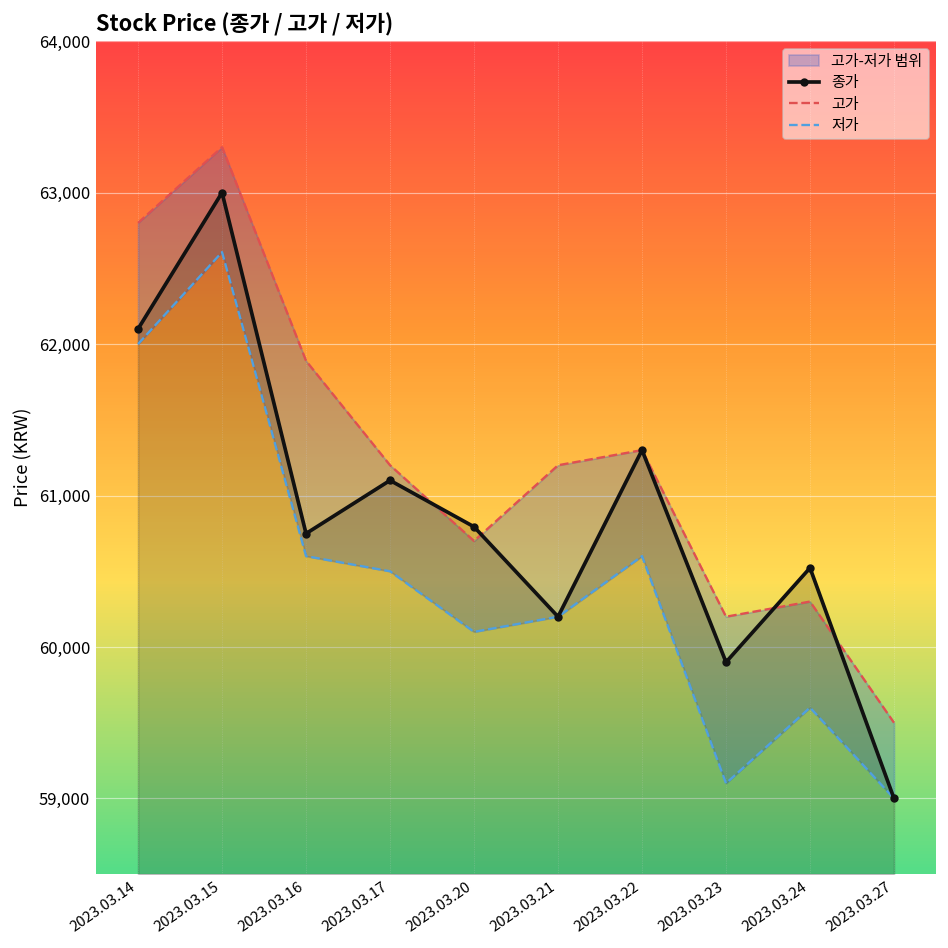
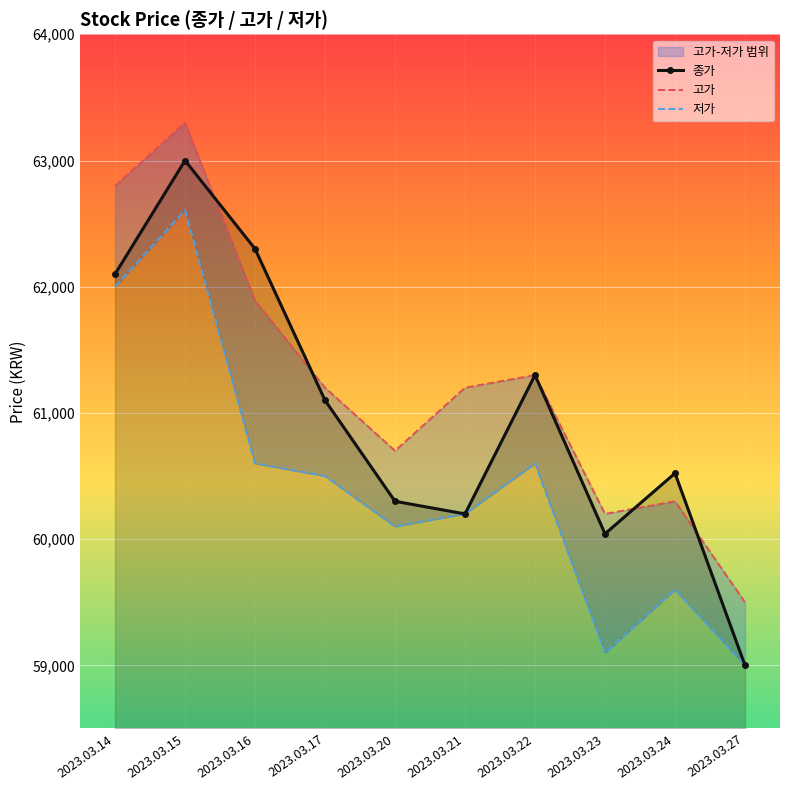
종가, 2023.03.16: 60,750 -> 62,300
종가, 2023.03.20: 60,790 -> 60,300
종가, 2023.03.23: 59,900 -> 60,040
